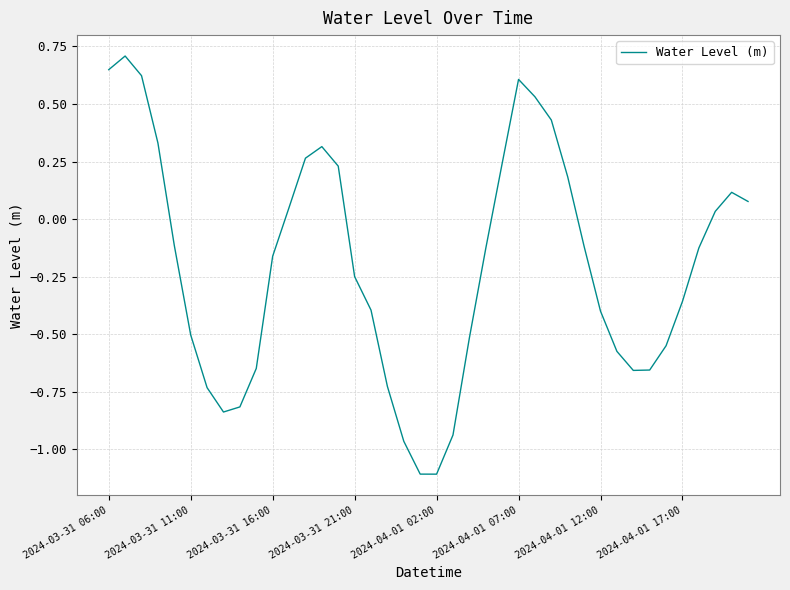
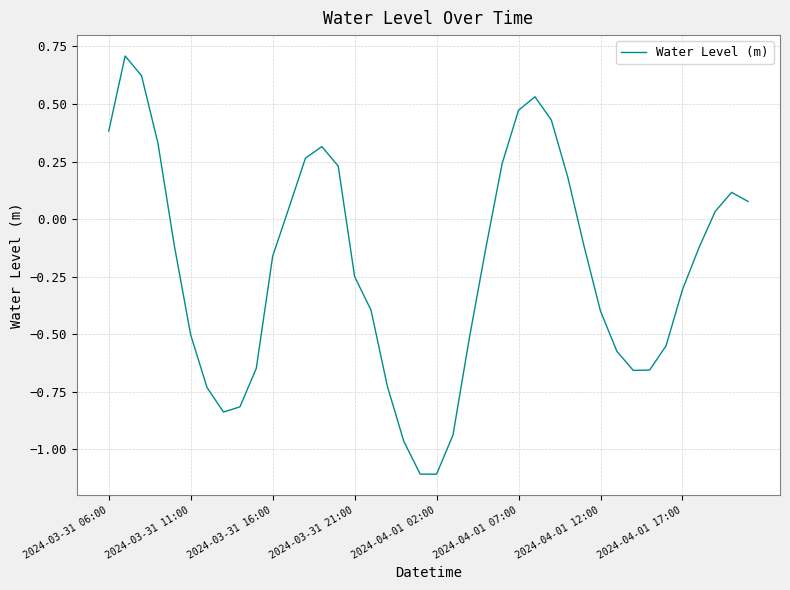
2024-03-31 06:00: 0.65 -> 0.38
2024-04-01 07:00: 0.61 -> 0.47
2024-04-01 17:00: -0.36 -> -0.31
